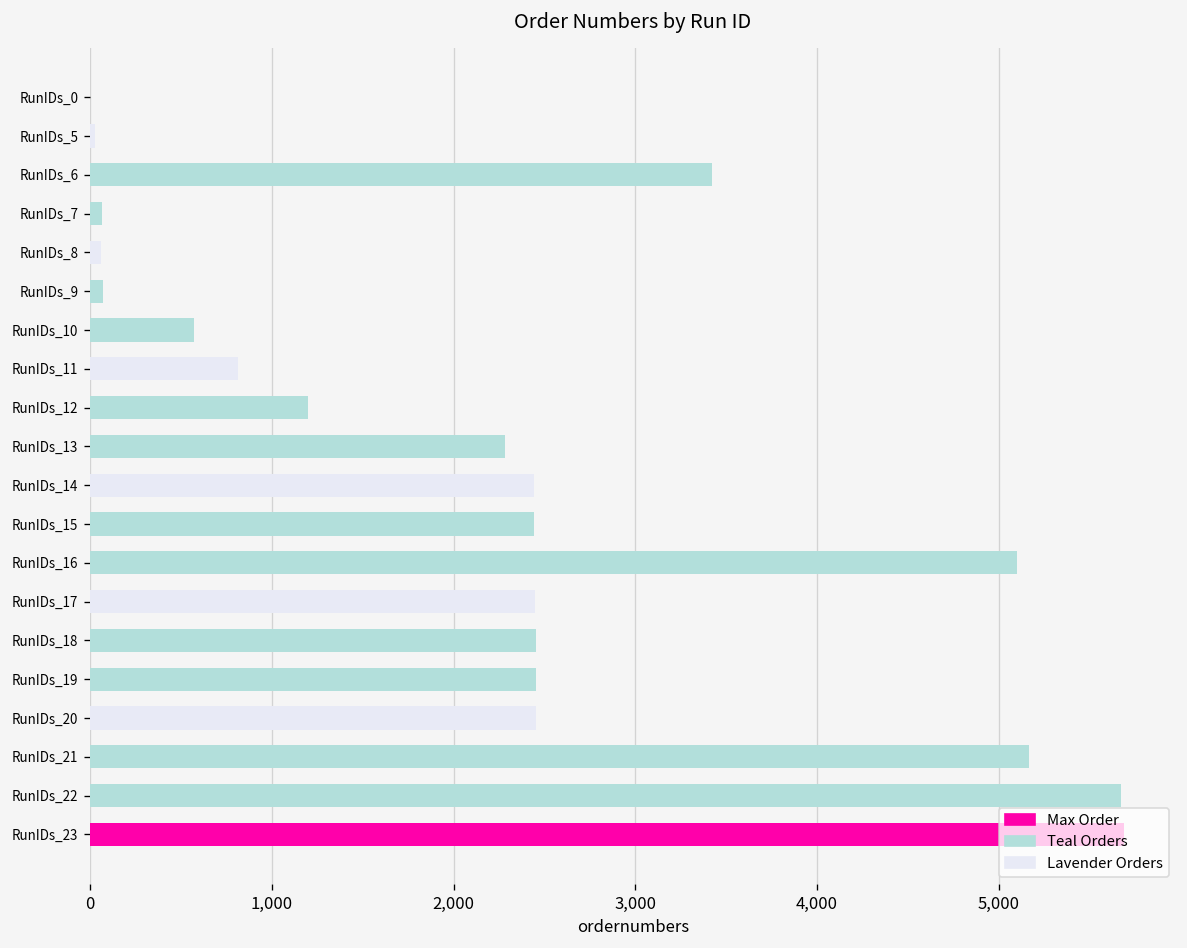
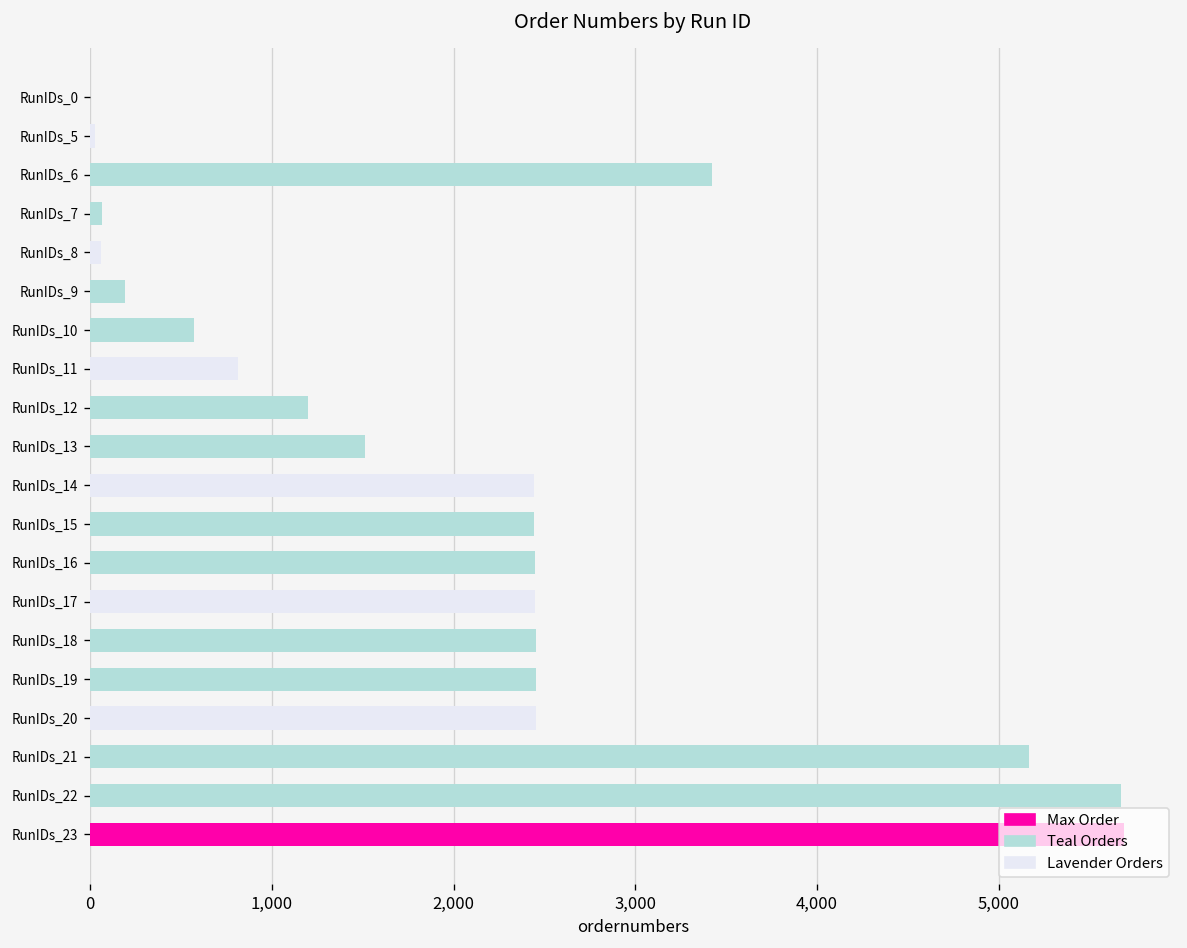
RunIDs_9: 70 -> 190
RunIDs_13: 2,290 -> 1,510
RunIDs_16: 5,100 -> 2,450
